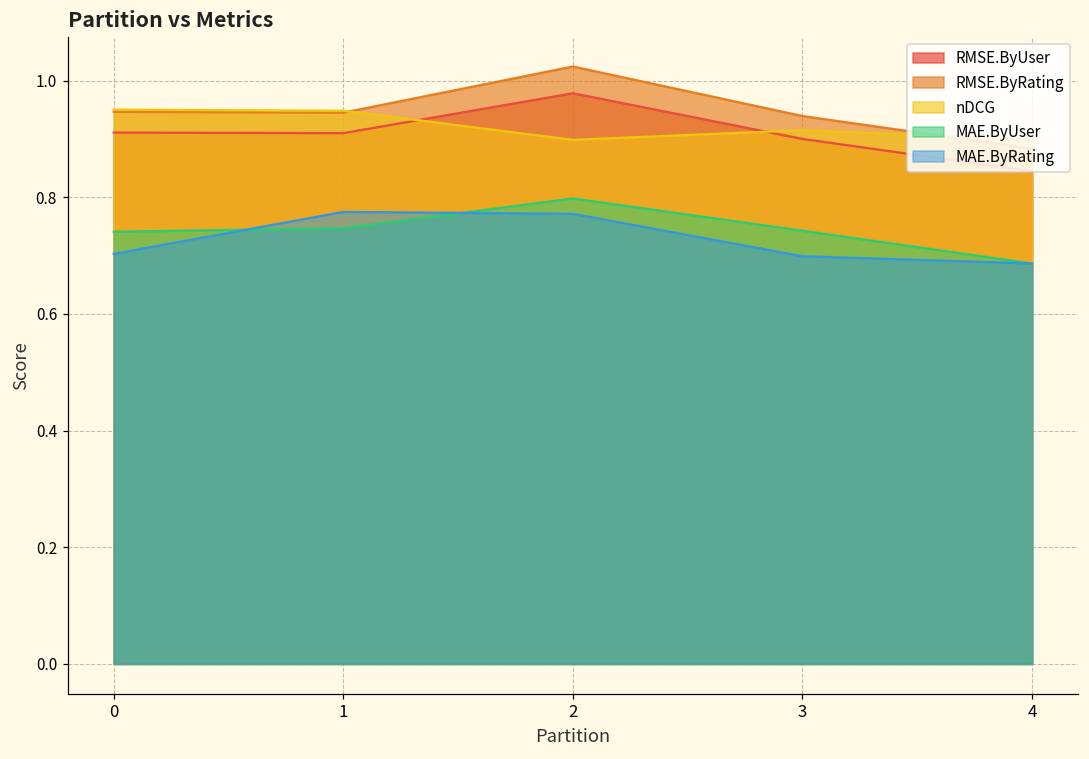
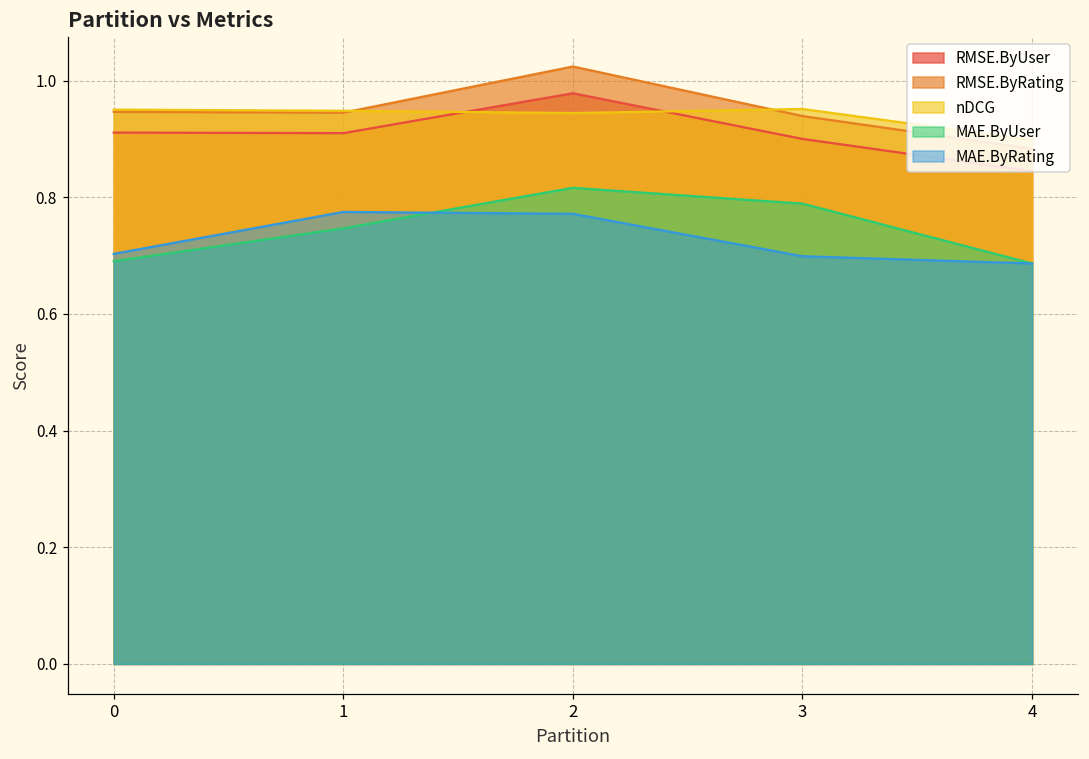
MAE.ByUser, 0: 0.74 -> 0.69
nDCG, 2: 0.90 -> 0.94
MAE.ByUser, 2: 0.80 -> 0.82
nDCG, 3: 0.92 -> 0.95
MAE.ByUser, 3: 0.74 -> 0.79
